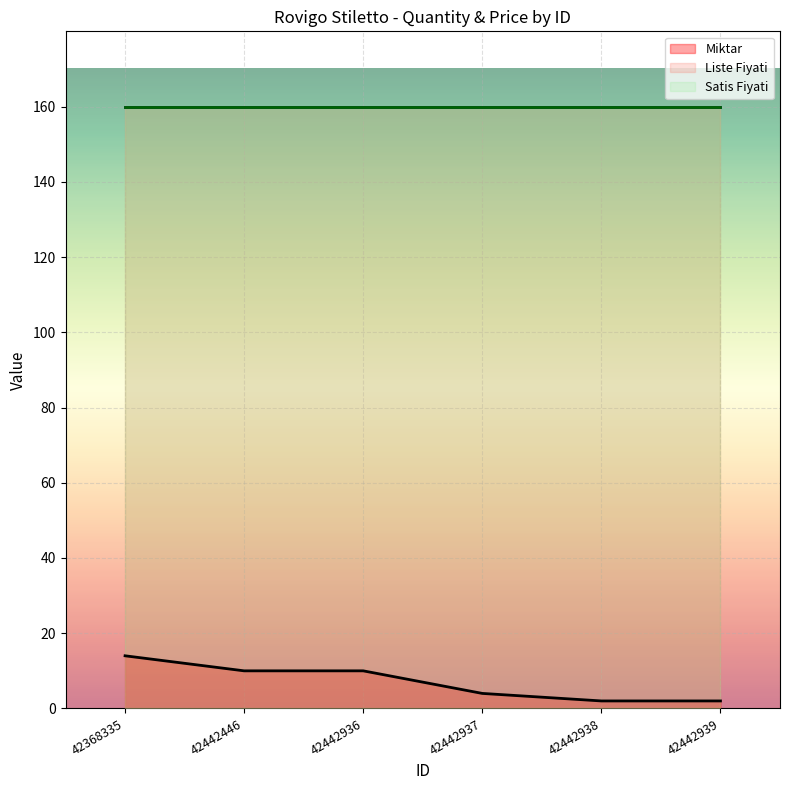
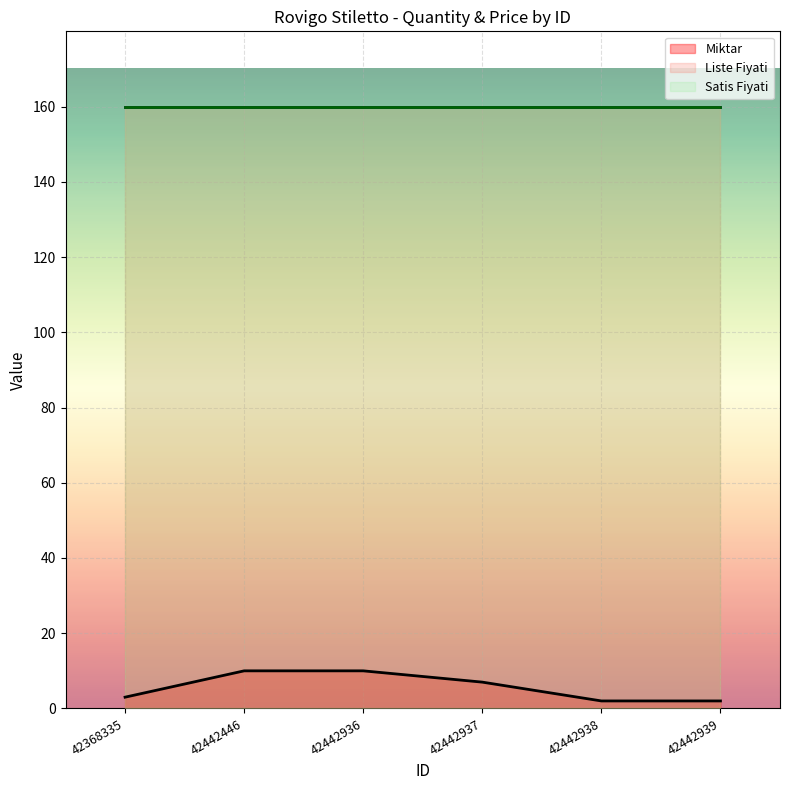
Miktar, 42368335: 14 -> 3
Miktar, 42442937: 4 -> 7
